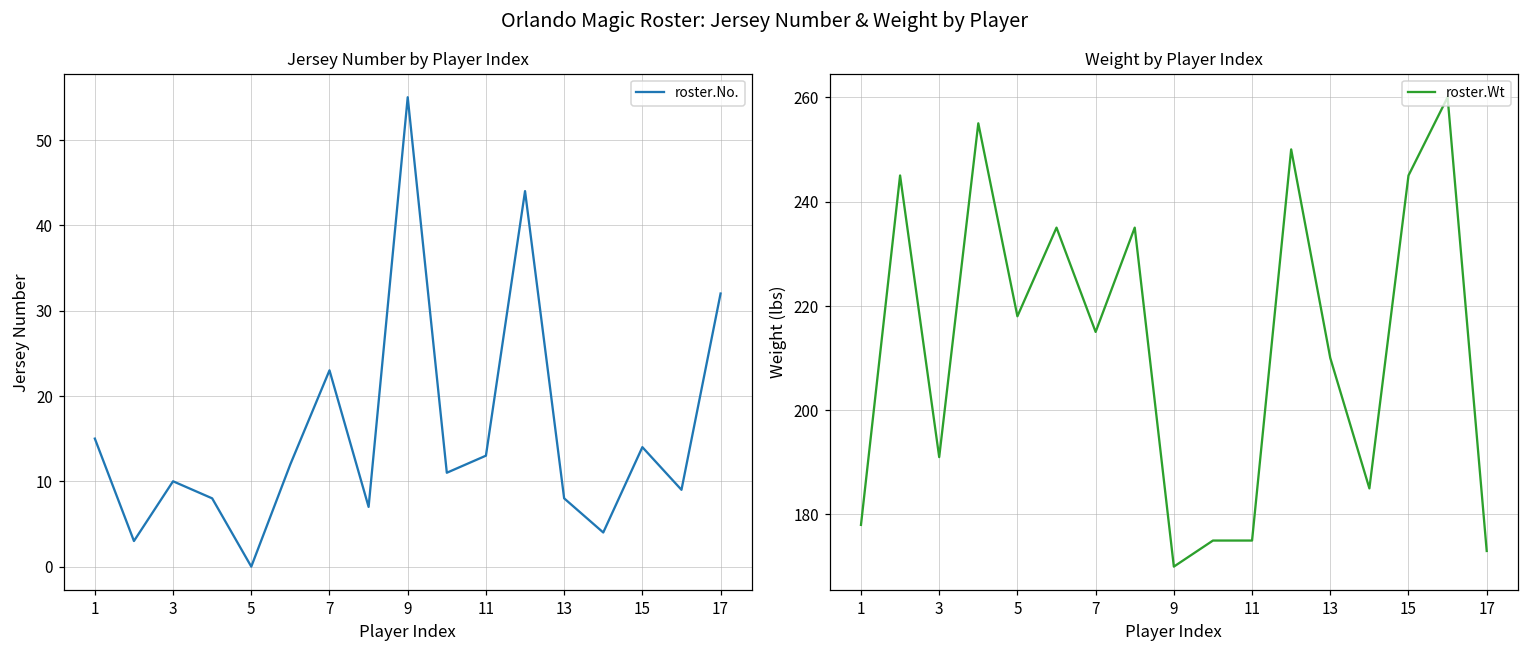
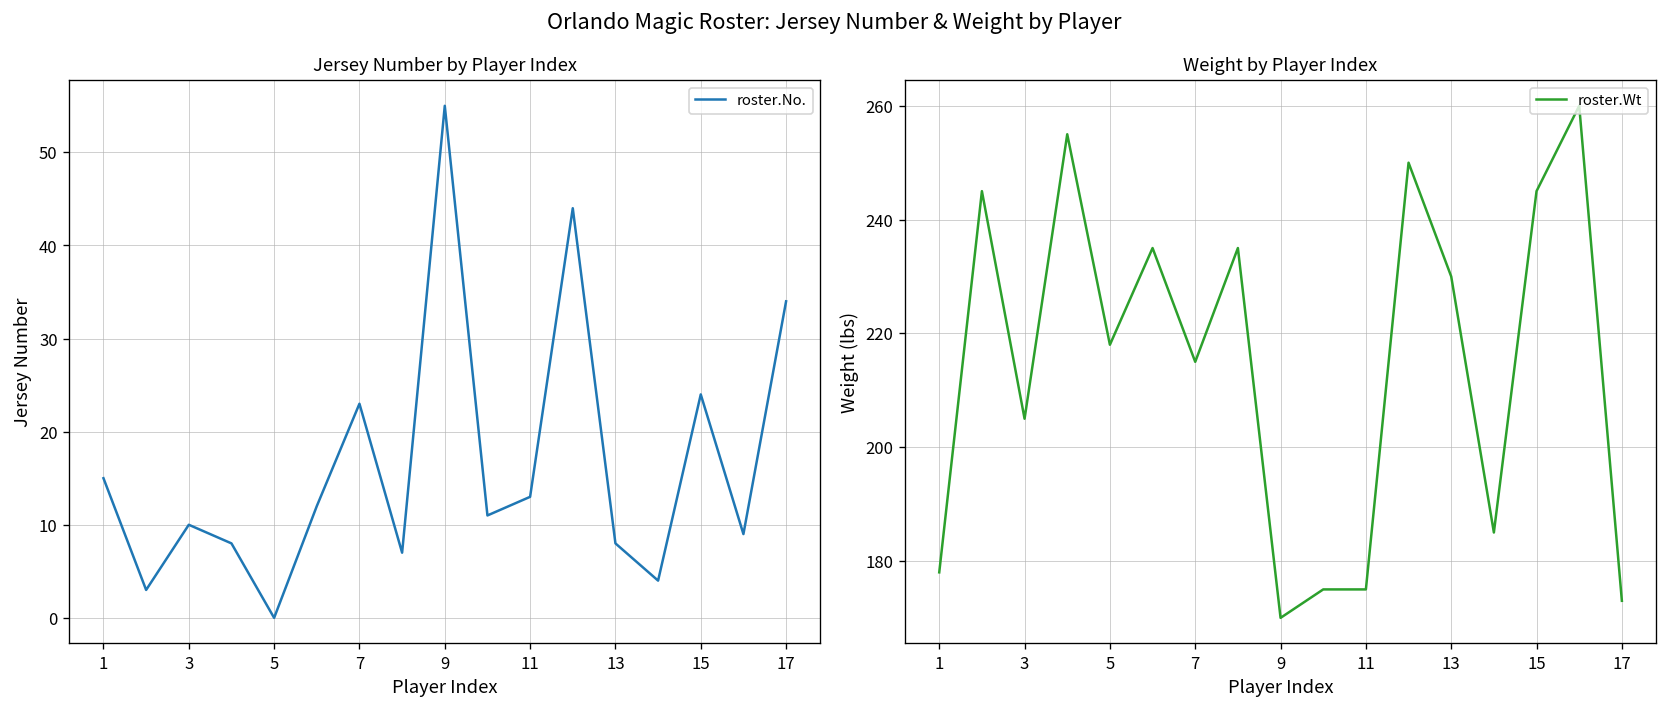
Jersey Number by Player Index, 15: 14 -> 24
Jersey Number by Player Index, 17: 32 -> 34
Weight by Player Index, 3: 191 -> 205
Weight by Player Index, 13: 210 -> 230
